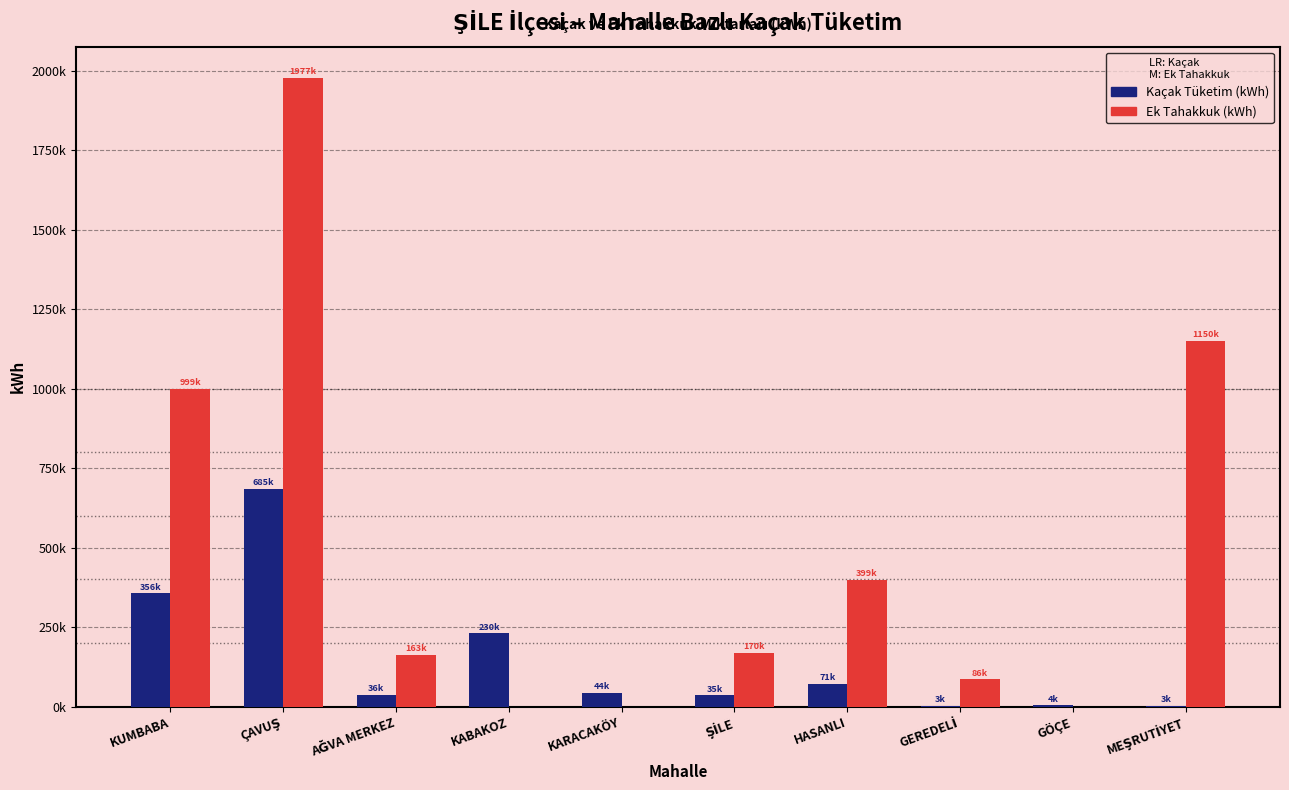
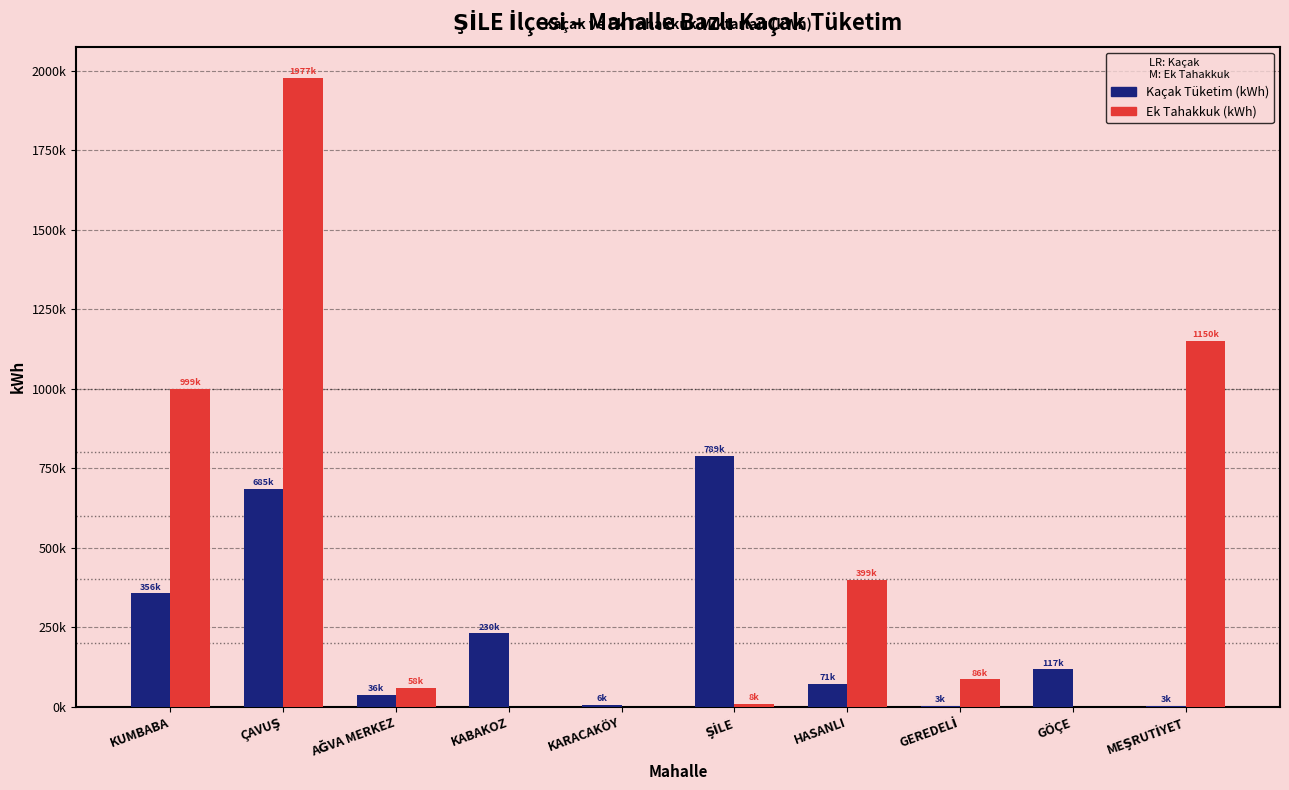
Ek Tahakkuk (kWh), AĞVA MERKEZ: 163k -> 58k
Kaçak Tüketim (kWh), KARACAKÖY: 44k -> 6k
Kaçak Tüketim (kWh), ŞİLE: 35k -> 789k
Ek Tahakkuk (kWh), ŞİLE: 170k -> 8k
Kaçak Tüketim (kWh), GÖÇE: 4k -> 117k
